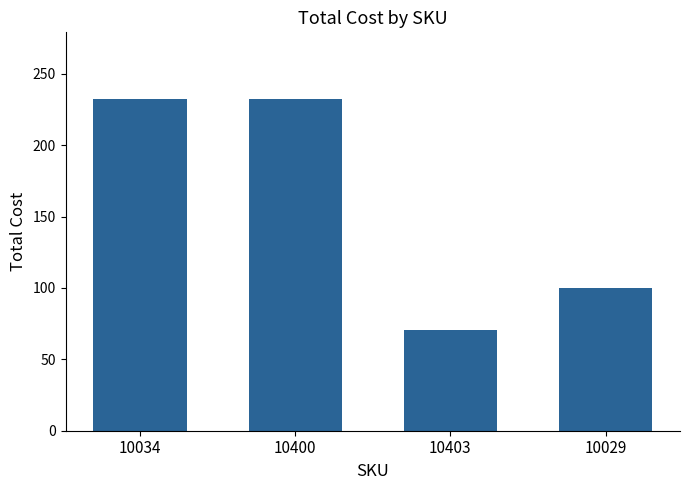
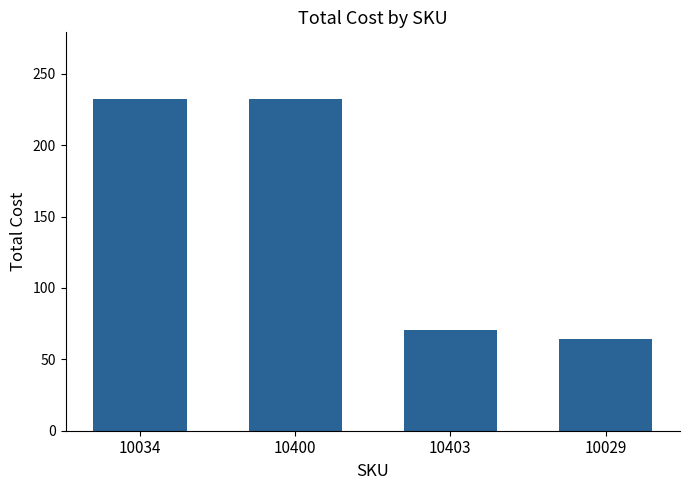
10029: 100 -> 64
